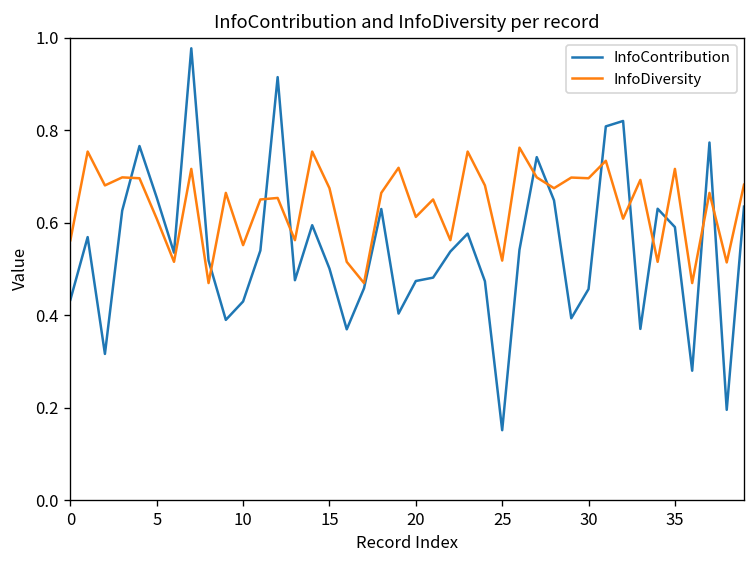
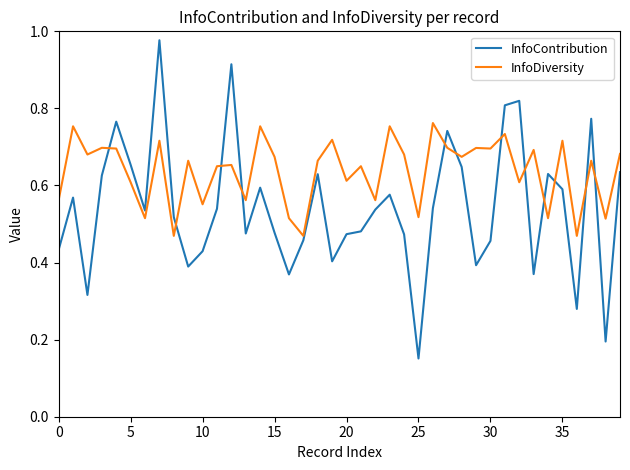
InfoContribution, 15: 0.50 -> 0.48
